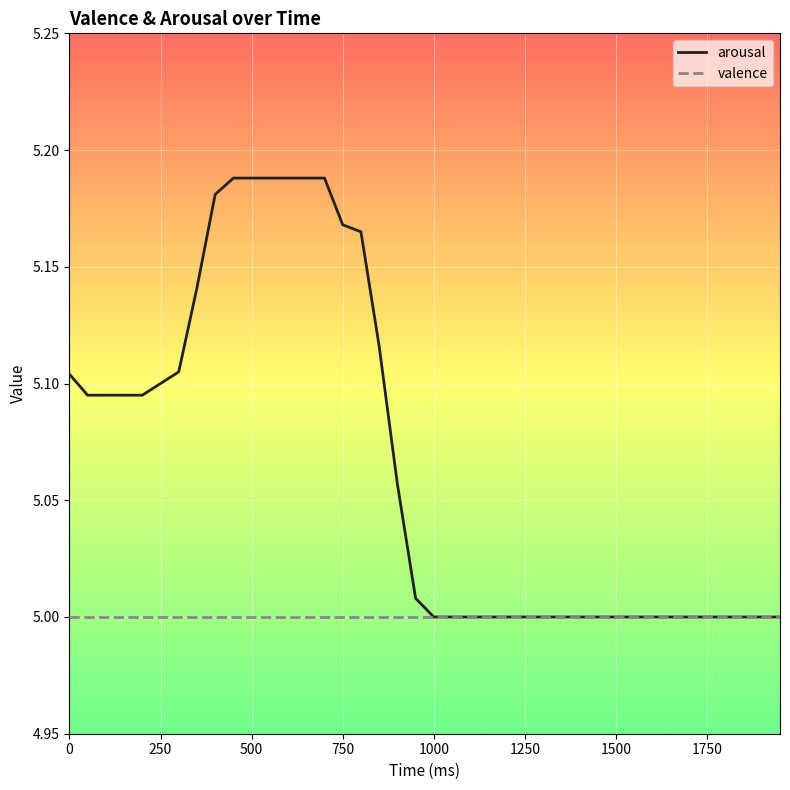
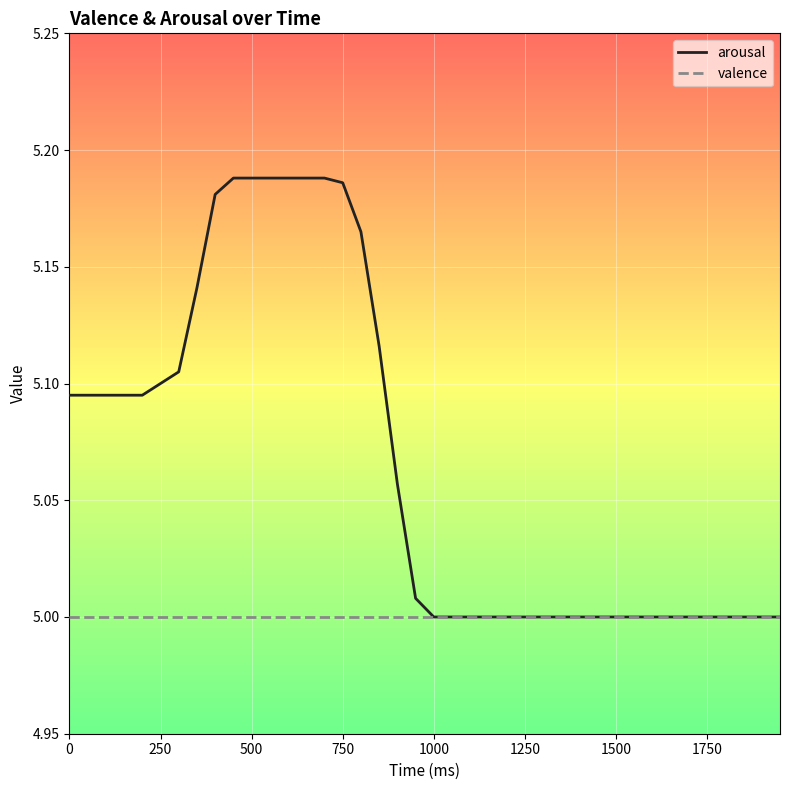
arousal, 0: 5.104 -> 5.095
arousal, 750: 5.168 -> 5.186
